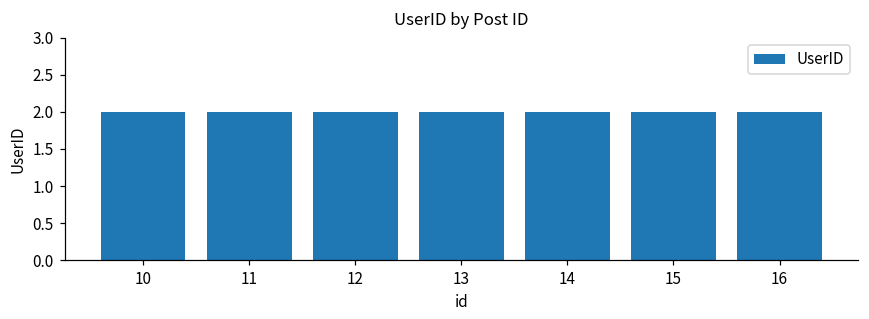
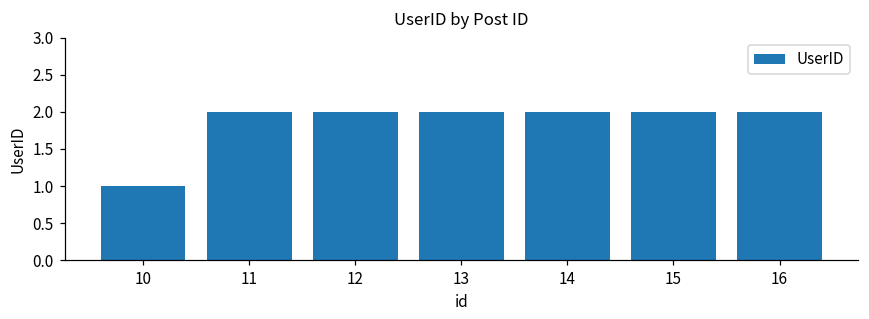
10: 2 -> 1
